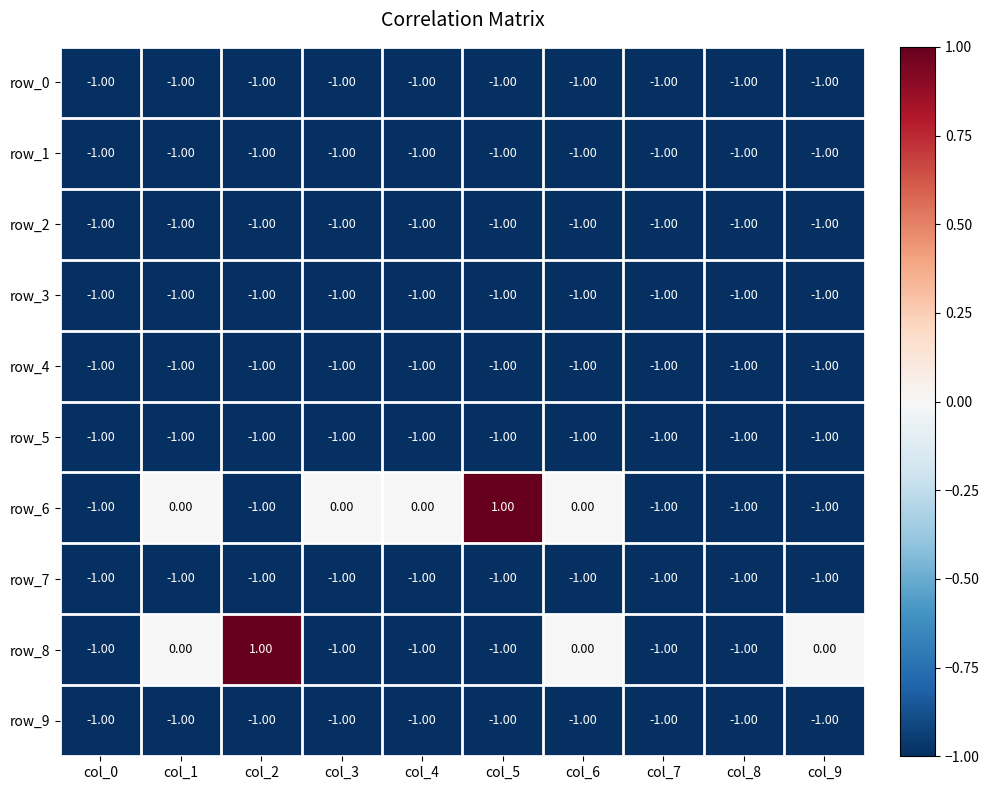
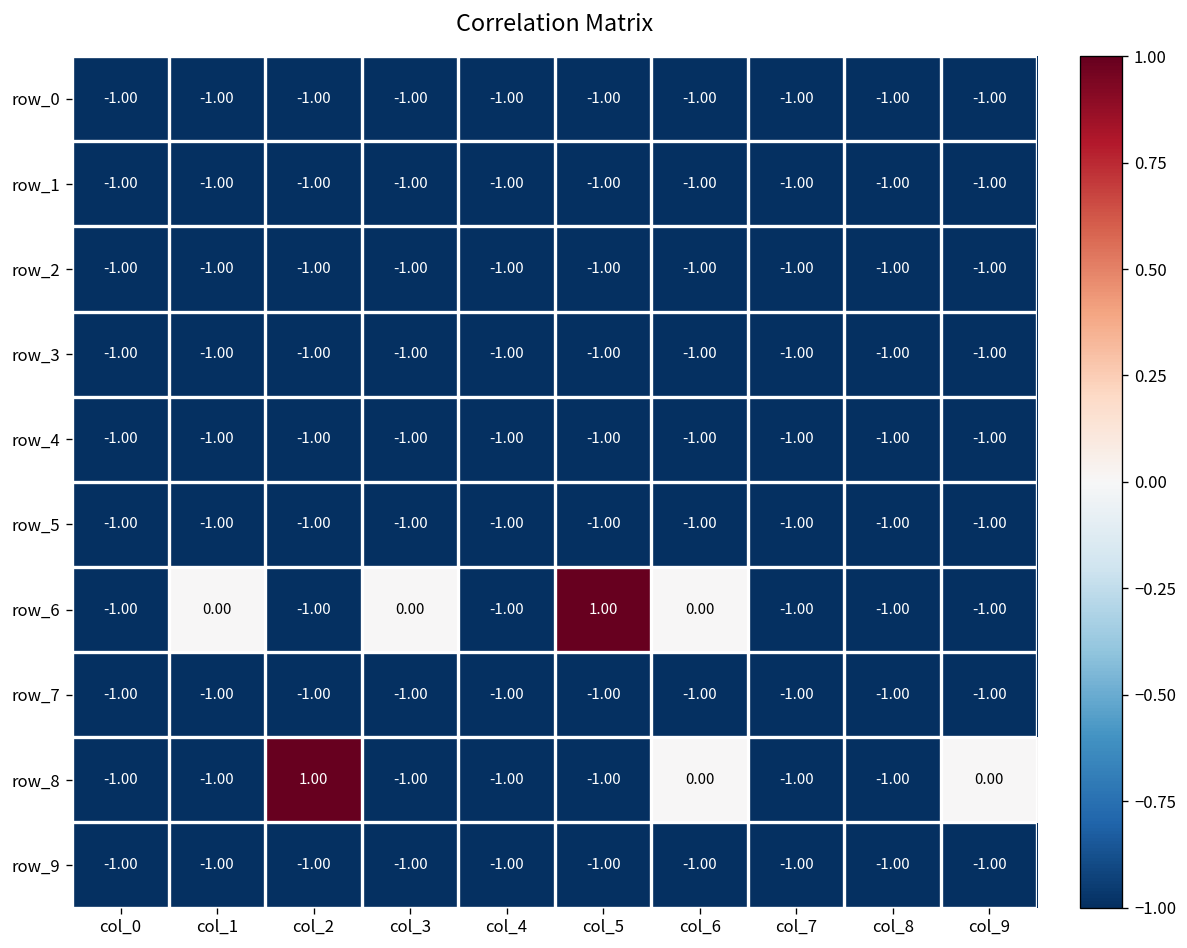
row_6, col_4: 0.00 -> -1.00
row_8, col_1: 0.00 -> -1.00
